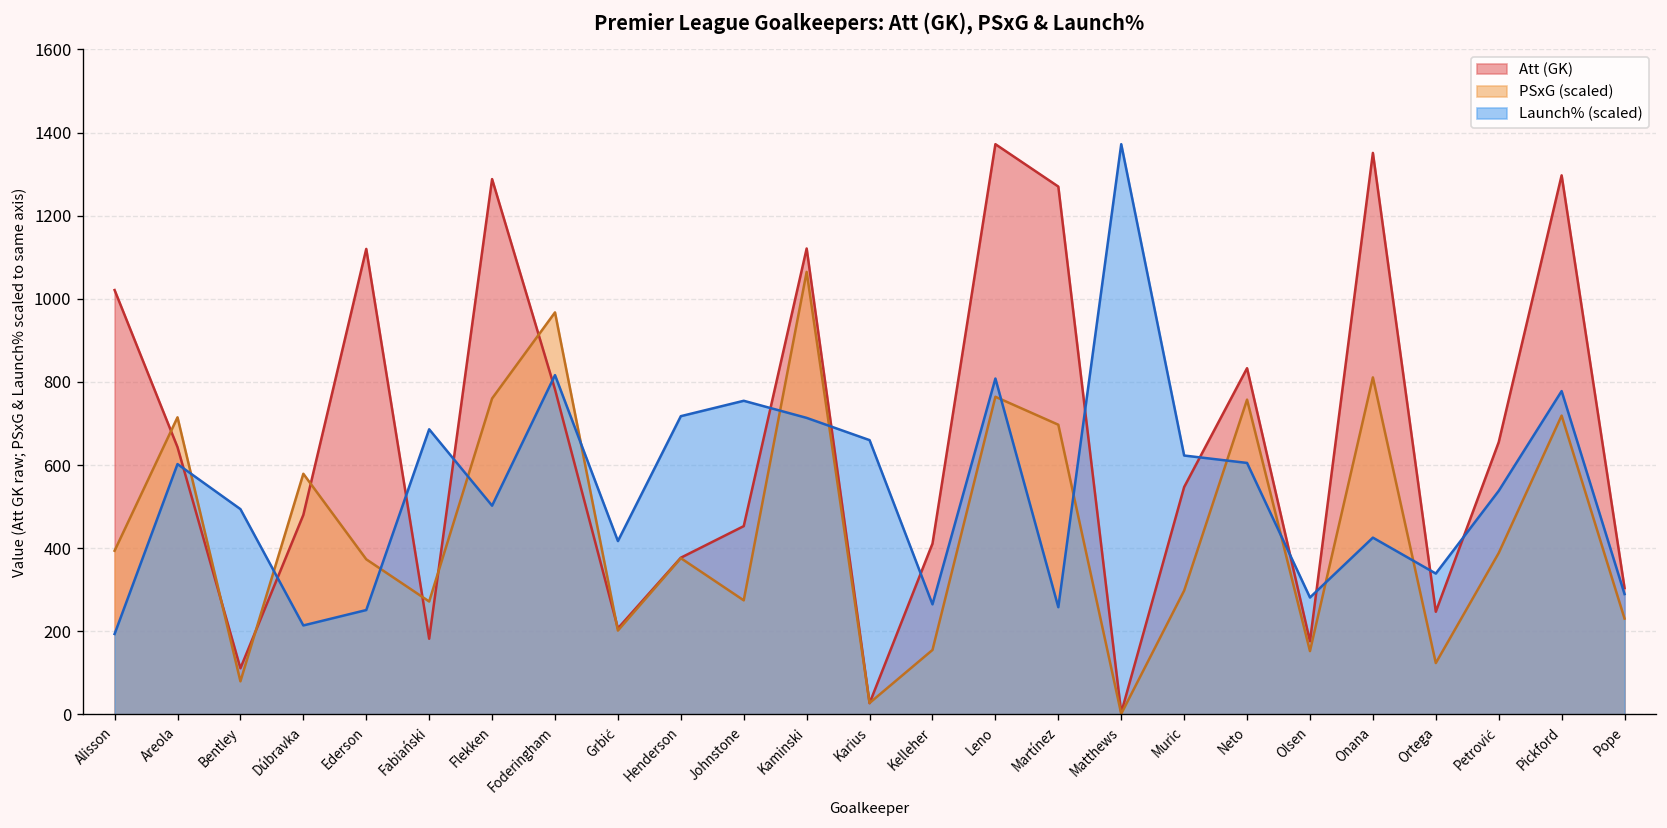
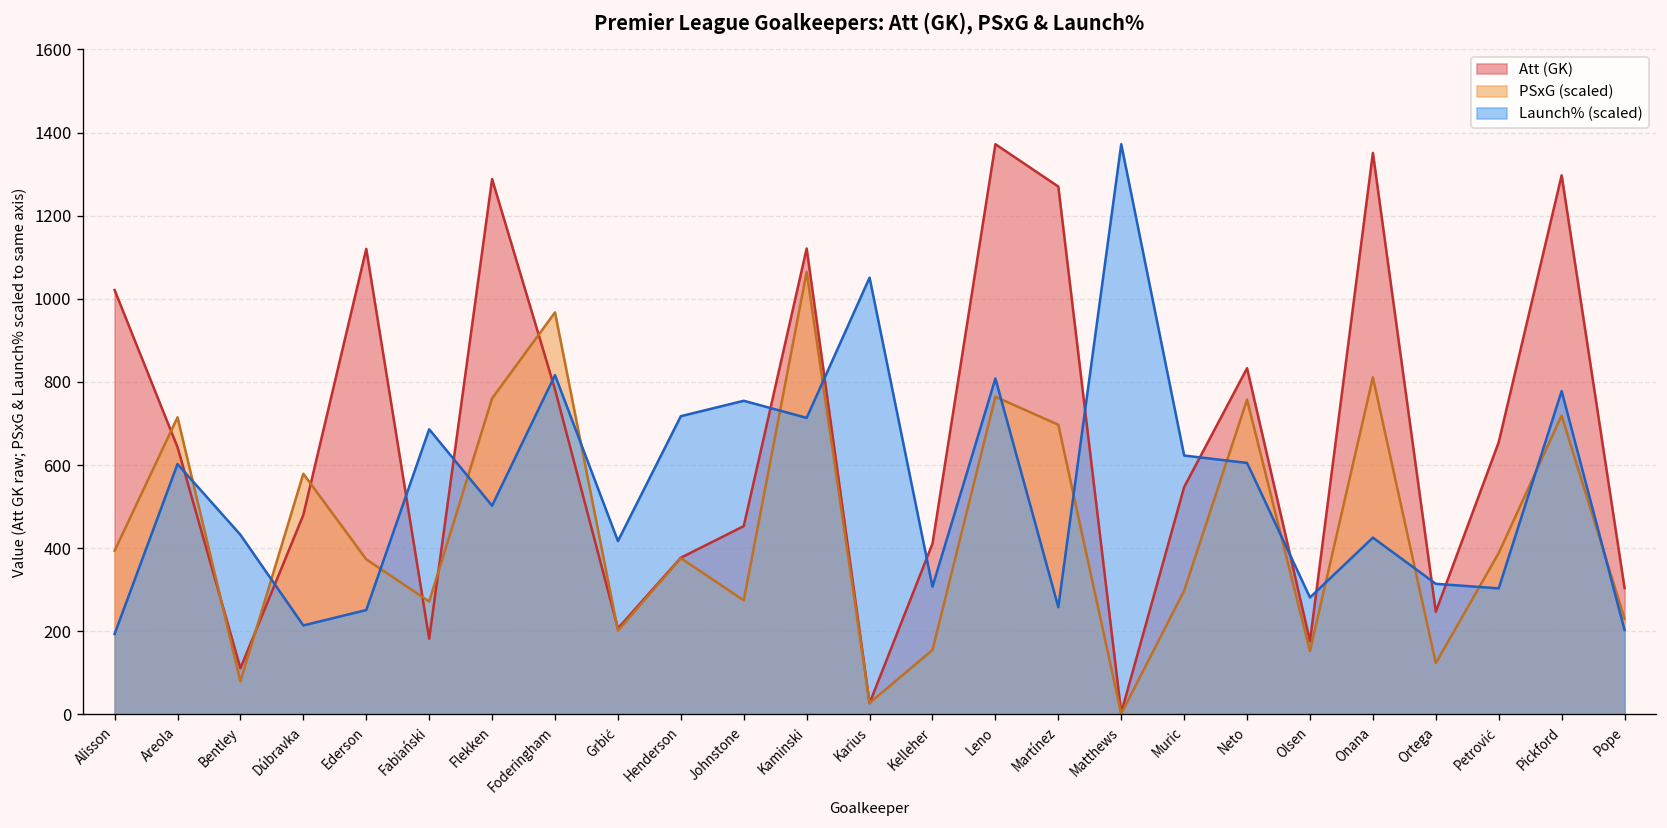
Launch% (scaled), Bentley: 490 -> 430
Launch% (scaled), Karius: 660 -> 1050
Launch% (scaled), Kelleher: 260 -> 310
Launch% (scaled), Ortega: 340 -> 310
Launch% (scaled), Petrović: 540 -> 300
Launch% (scaled), Pope: 290 -> 200
